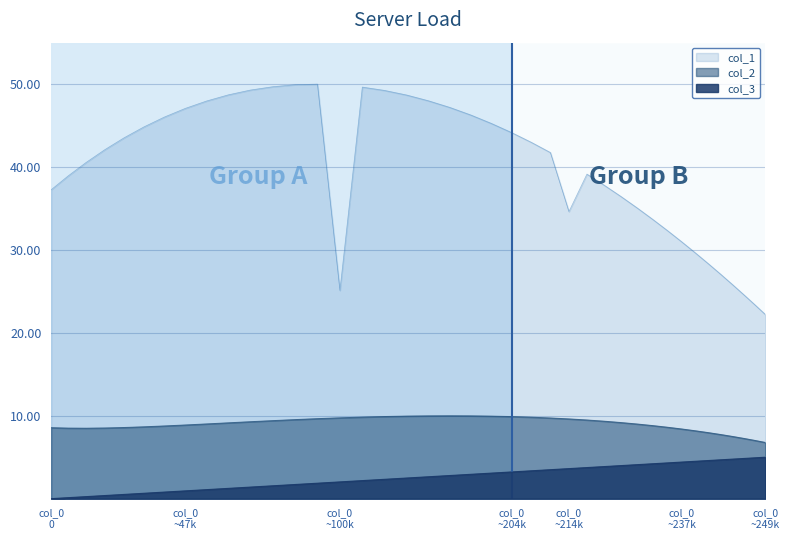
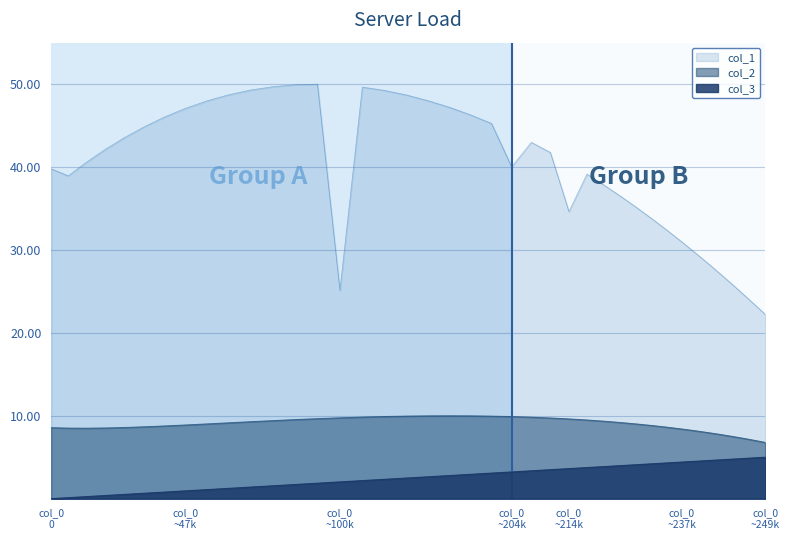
col_1, col_0 0: 37 -> 40
col_1, col_0 ~204k: 44 -> 40
